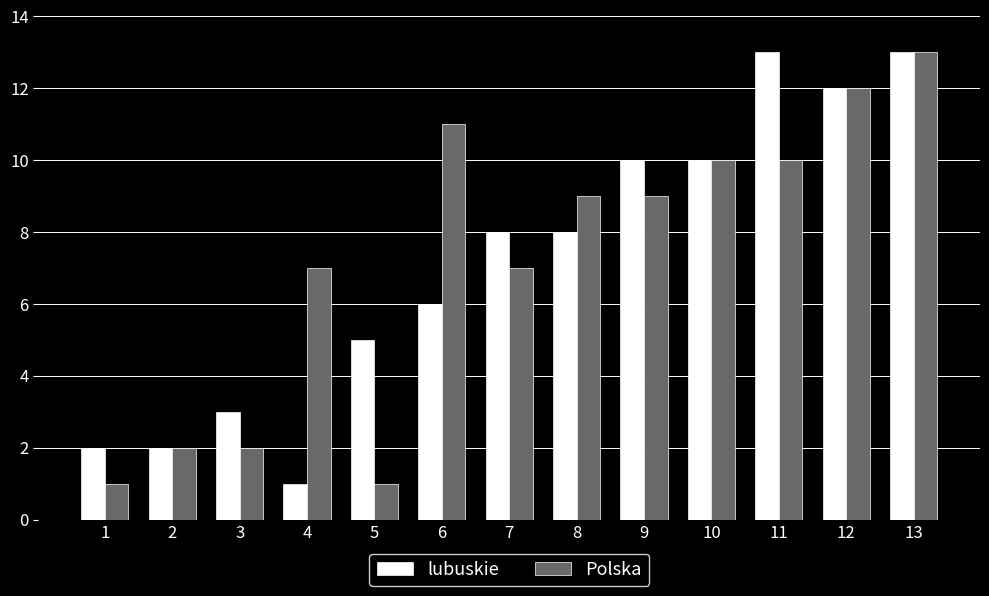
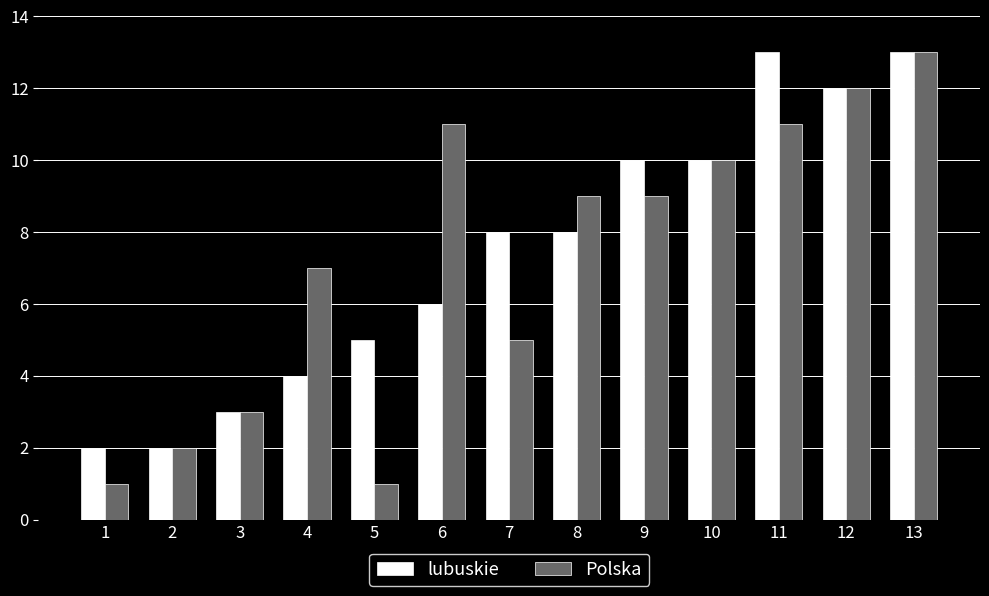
Polska, 3: 2 -> 3
lubuskie, 4: 1 -> 4
Polska, 7: 7 -> 5
Polska, 11: 10 -> 11
